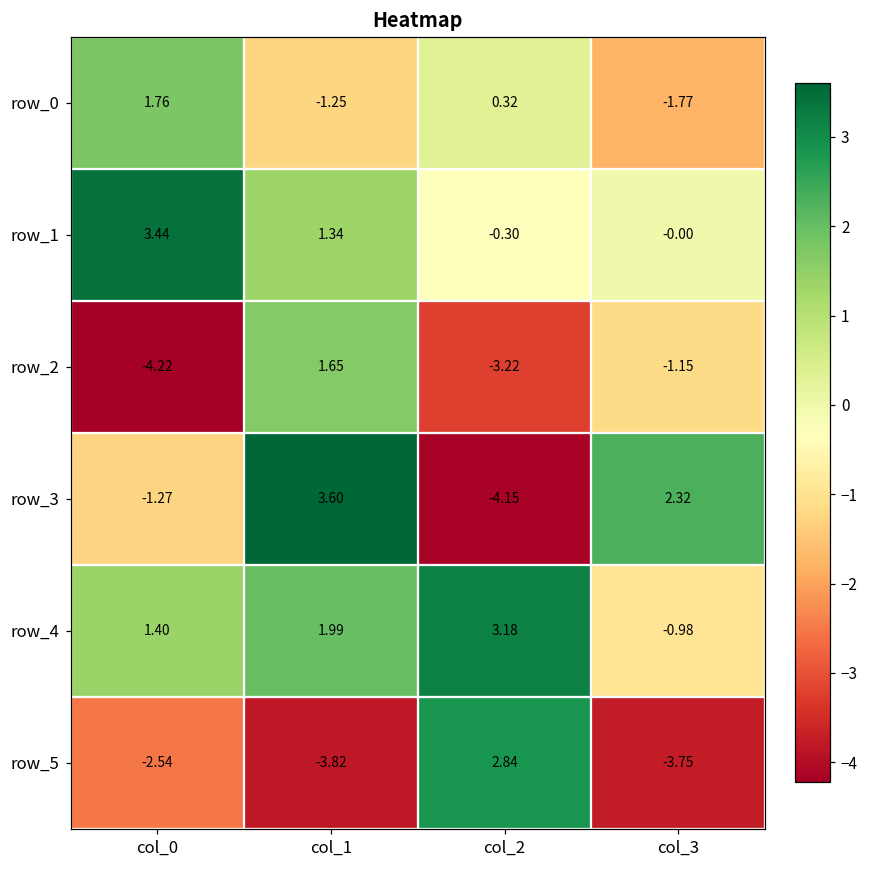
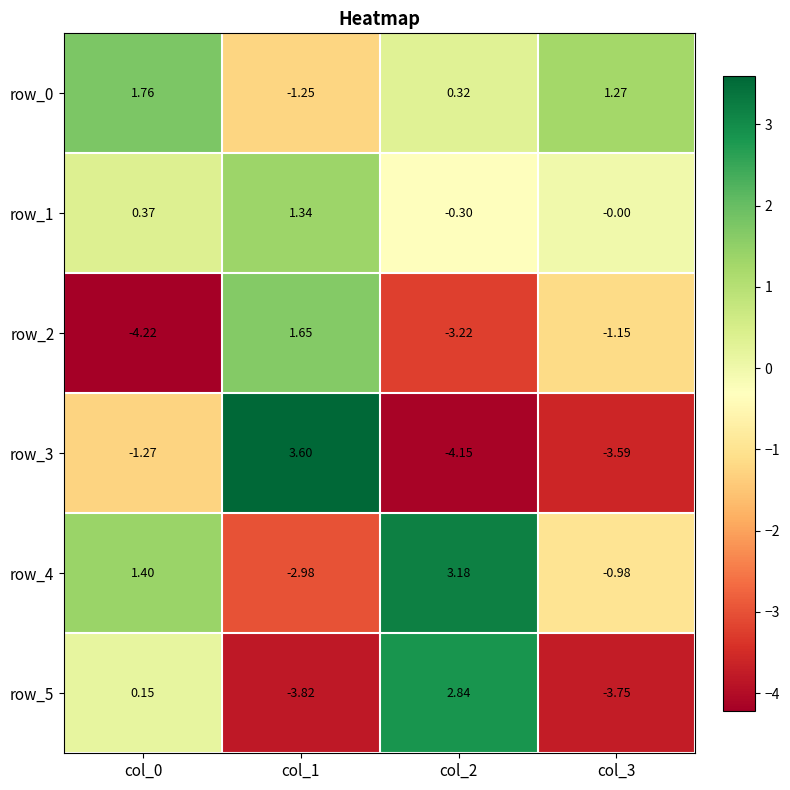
row_0, col_3: -1.77 -> 1.27
row_1, col_0: 3.44 -> 0.37
row_3, col_3: 2.32 -> -3.59
row_4, col_1: 1.99 -> -2.98
row_5, col_0: -2.54 -> 0.15
